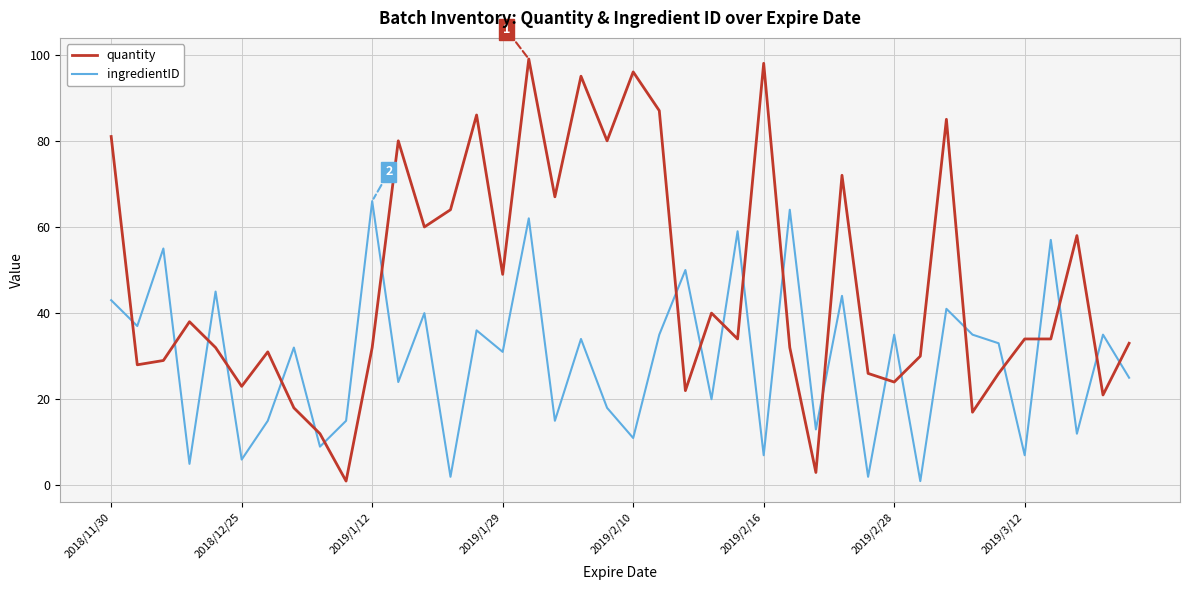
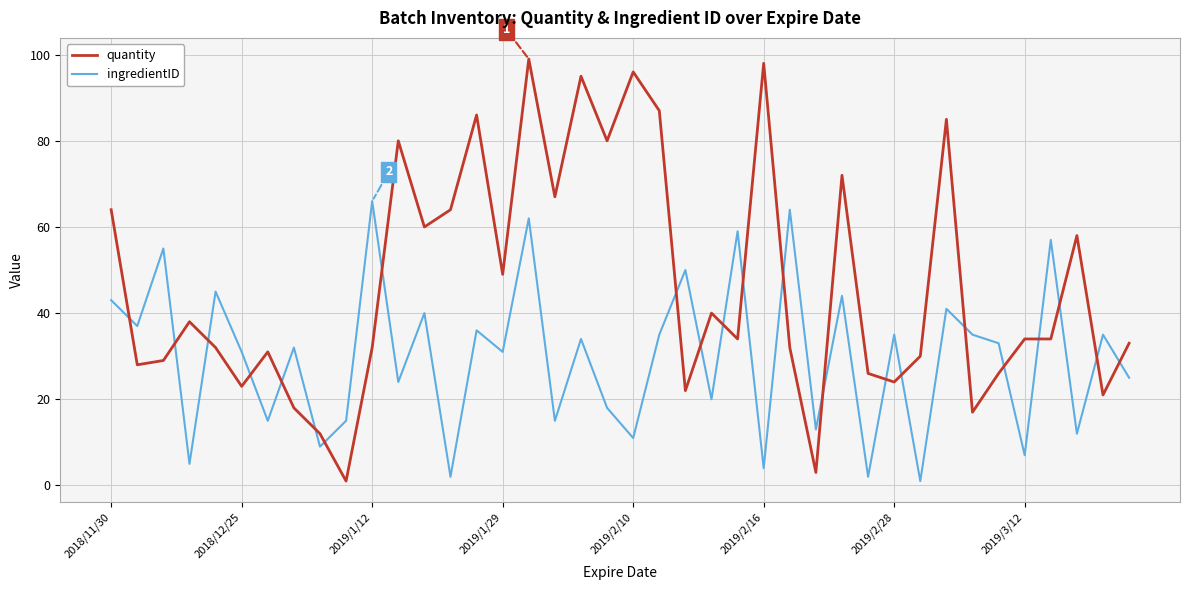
quantity, 2018/11/30: 81 -> 64
ingredientID, 2018/12/25: 6 -> 31
ingredientID, 2019/2/16: 7 -> 4
